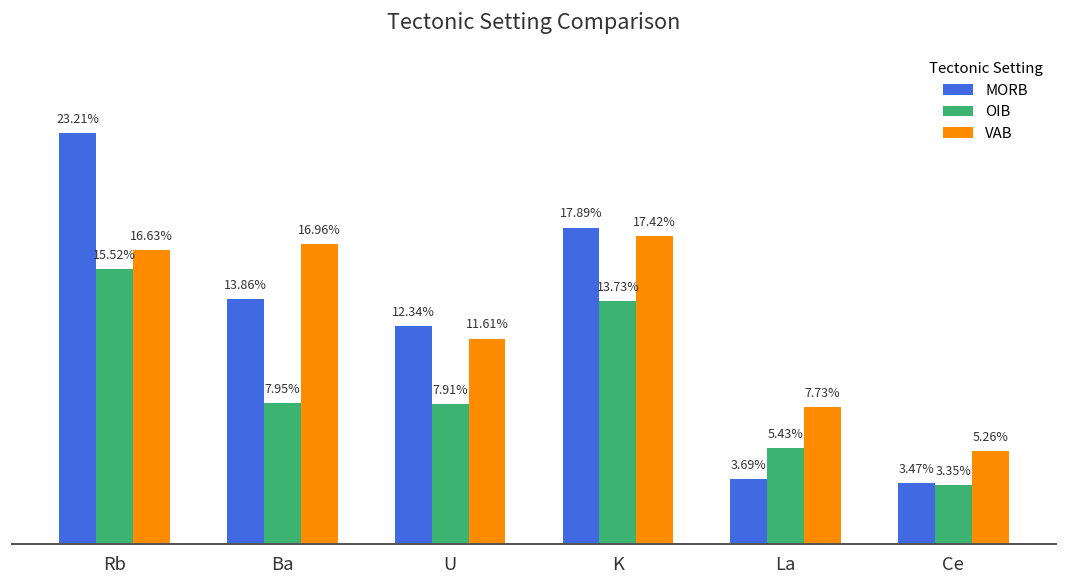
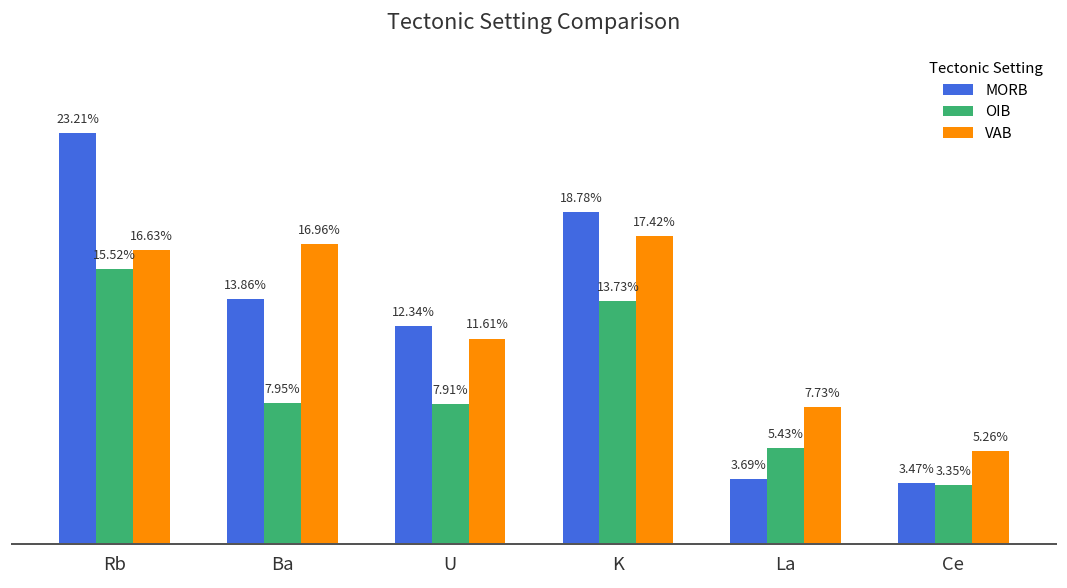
MORB, K: 17.89% -> 18.78%
